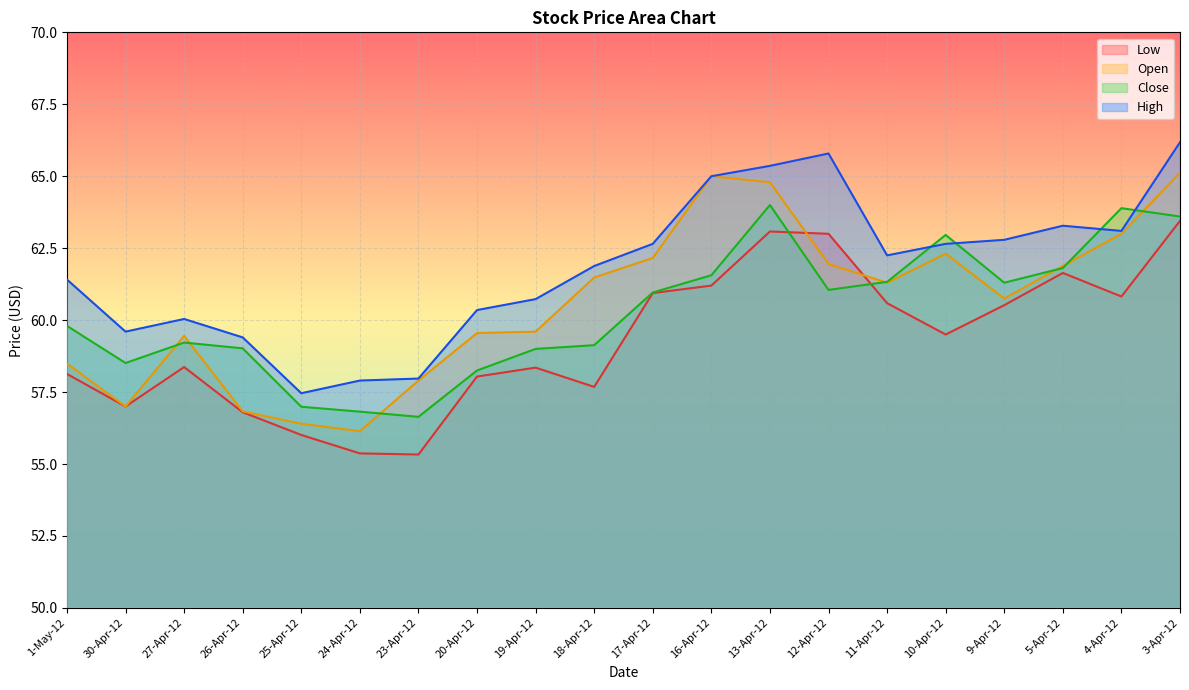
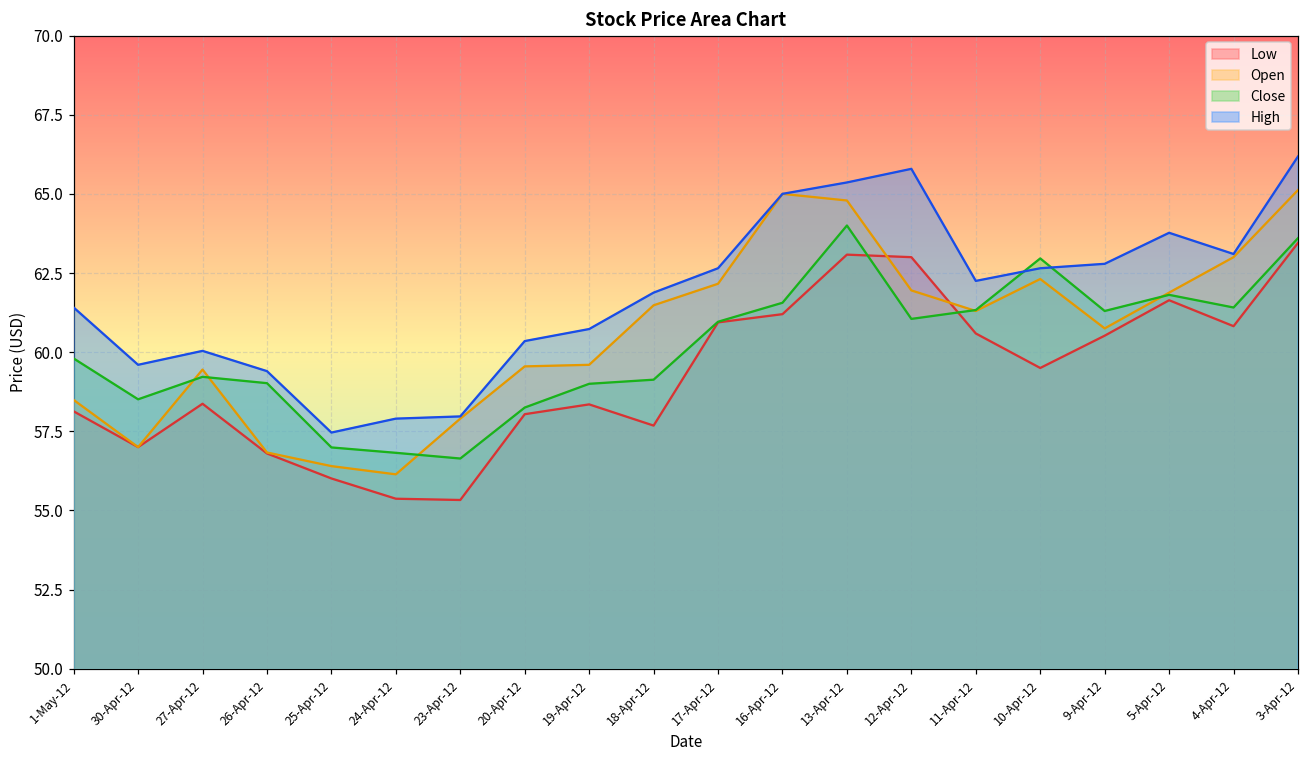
High, 5-Apr-12: 63.3 -> 63.8
Close, 4-Apr-12: 63.9 -> 61.4
